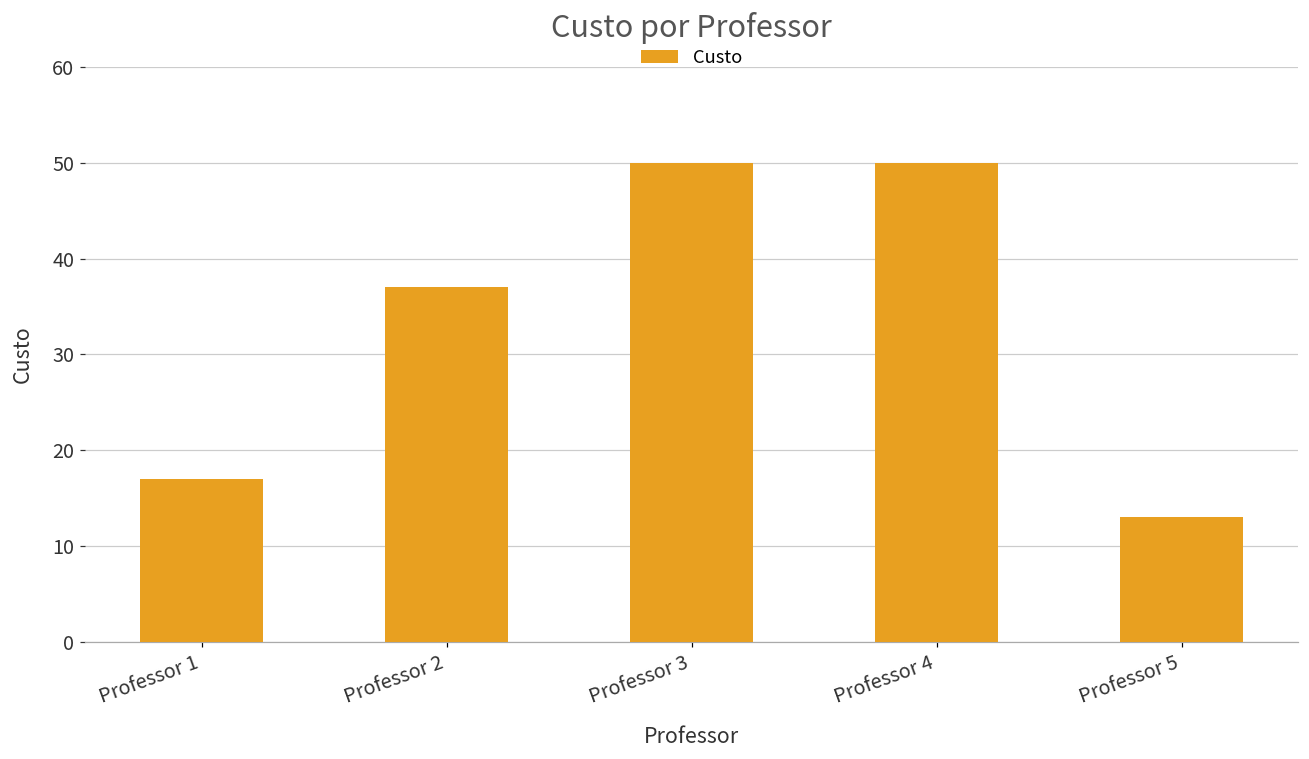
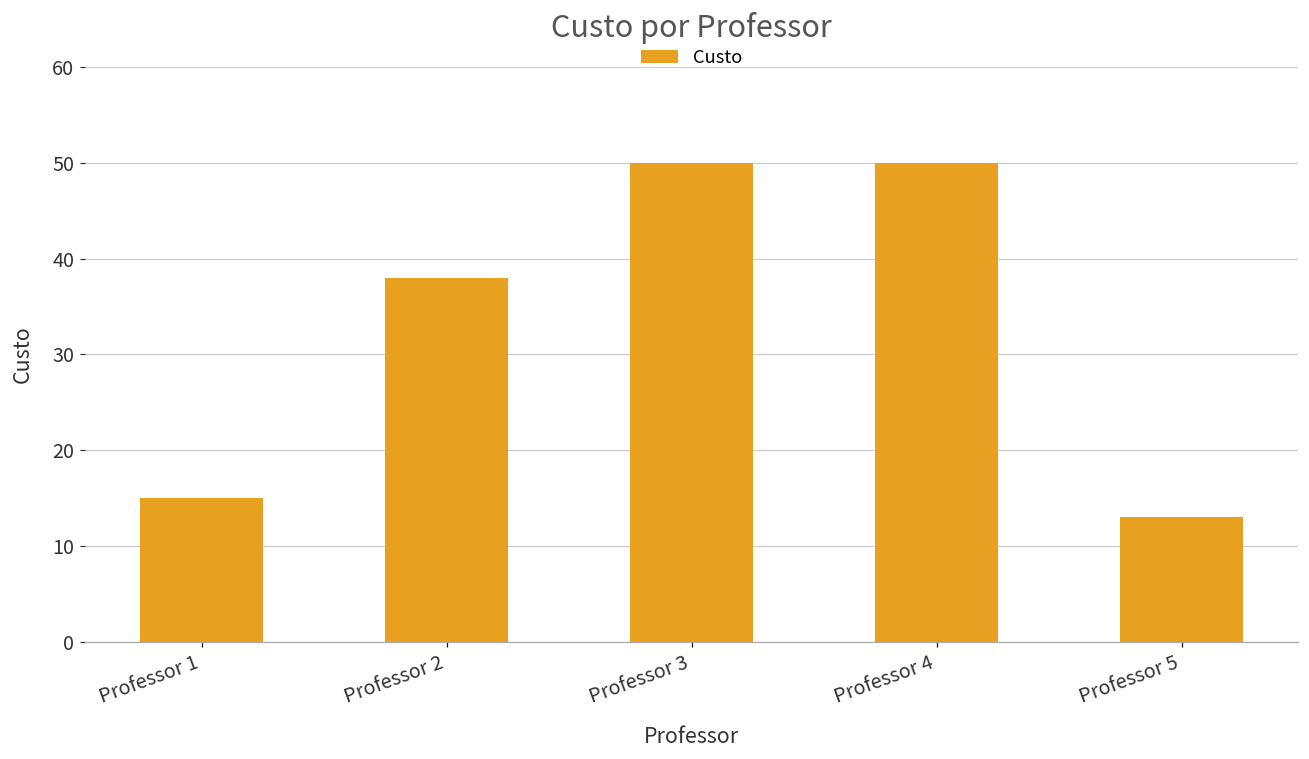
Professor 1: 17 -> 15
Professor 2: 37 -> 38
